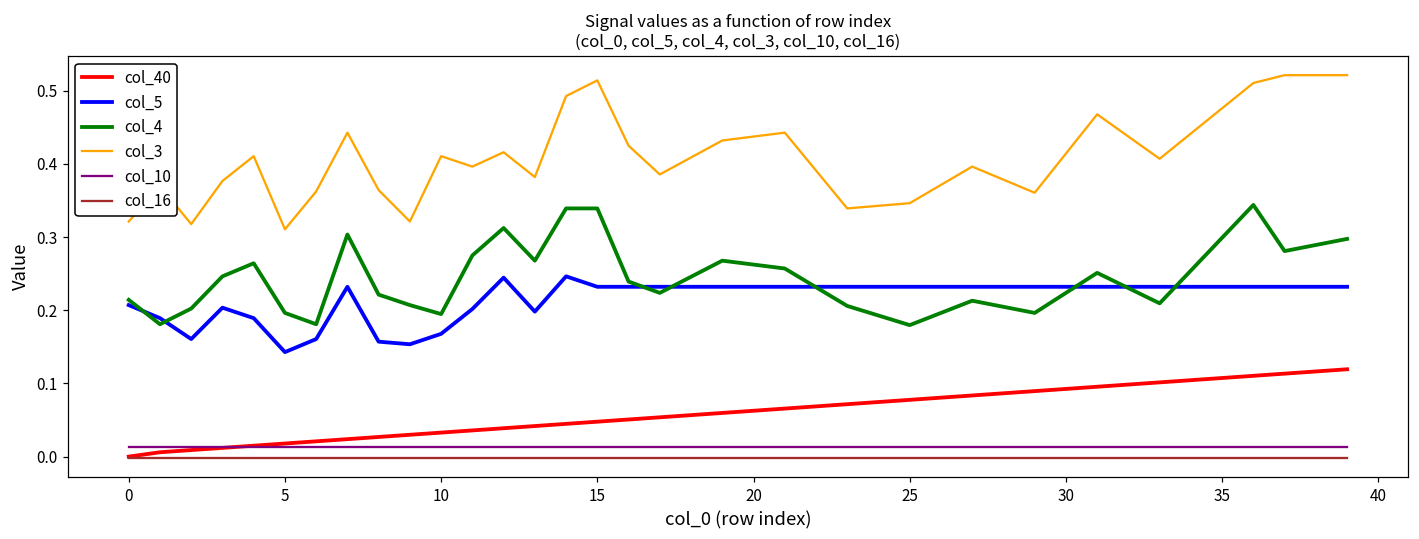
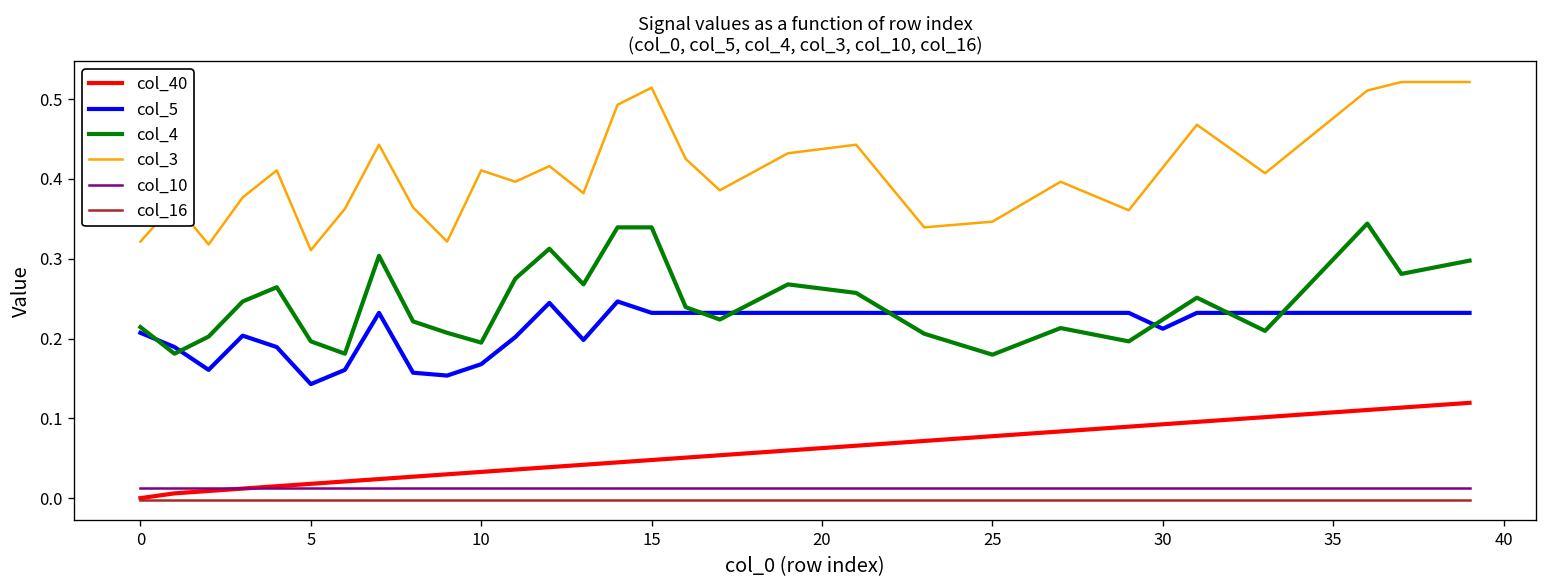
col_5, 30: 0.23 -> 0.21
